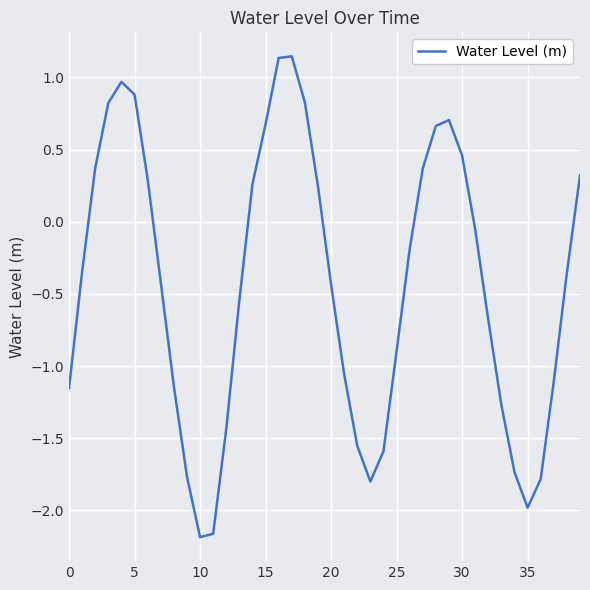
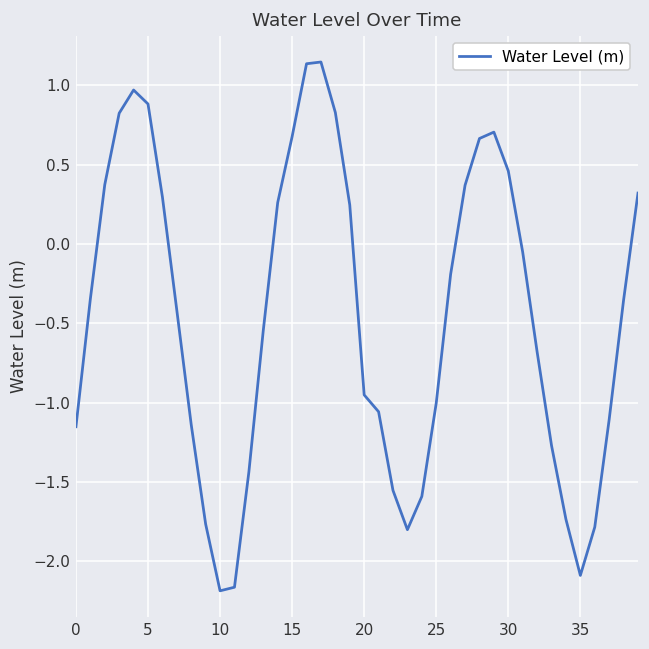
20: -0.43 -> -0.95
25: -0.90 -> -1.00
35: -1.98 -> -2.09
